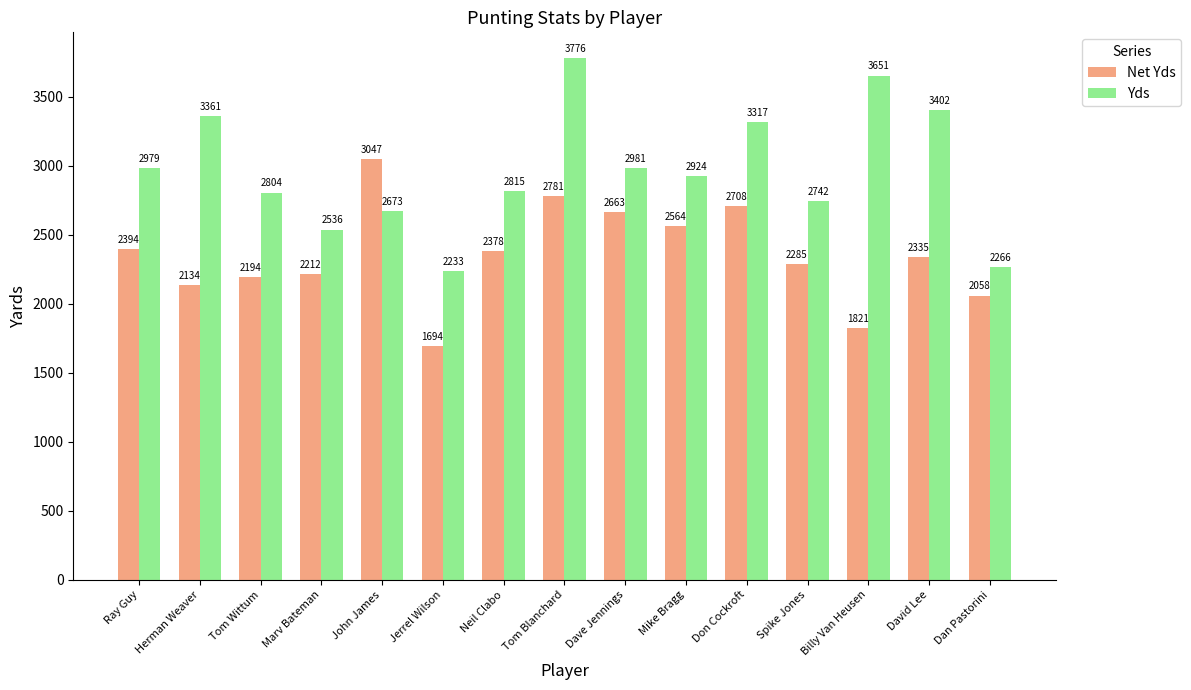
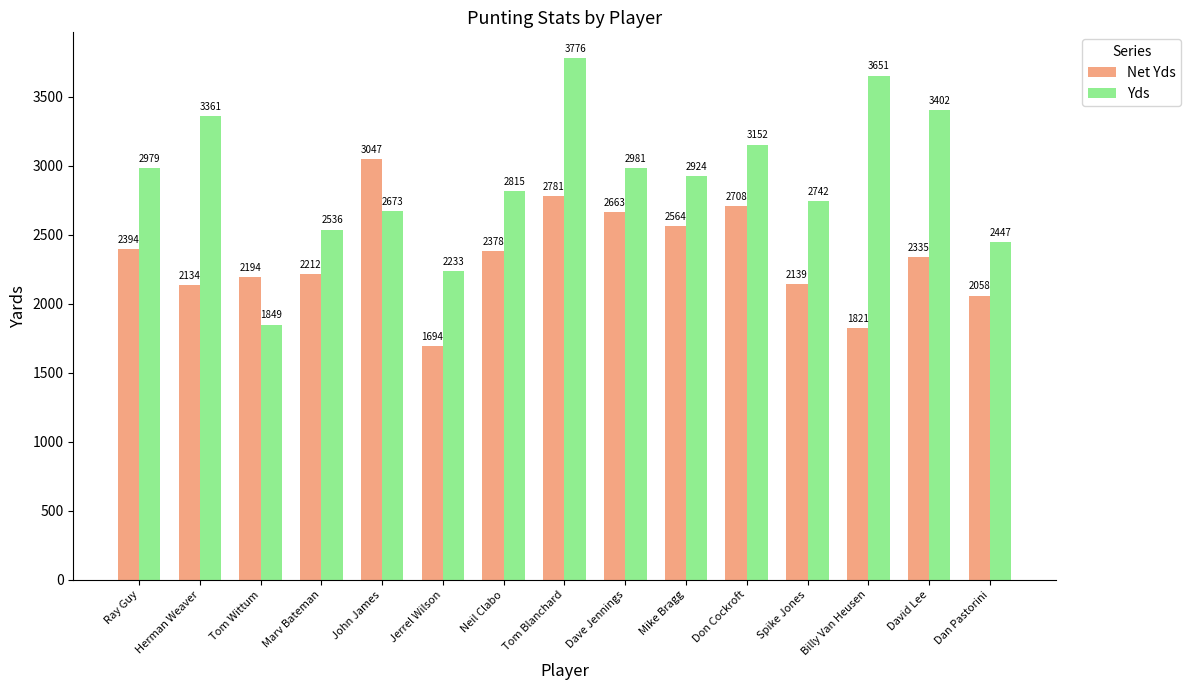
Yds, Tom Wittum: 2804 -> 1849
Yds, Don Cockroft: 3317 -> 3152
Net Yds, Spike Jones: 2285 -> 2139
Yds, Dan Pastorini: 2266 -> 2447
